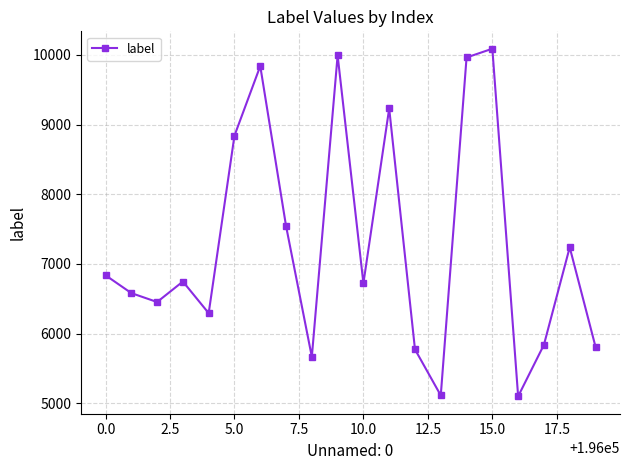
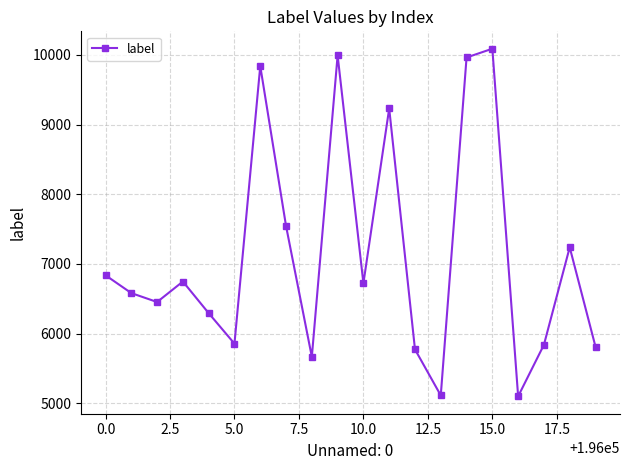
5.0: 8800 -> 5900
